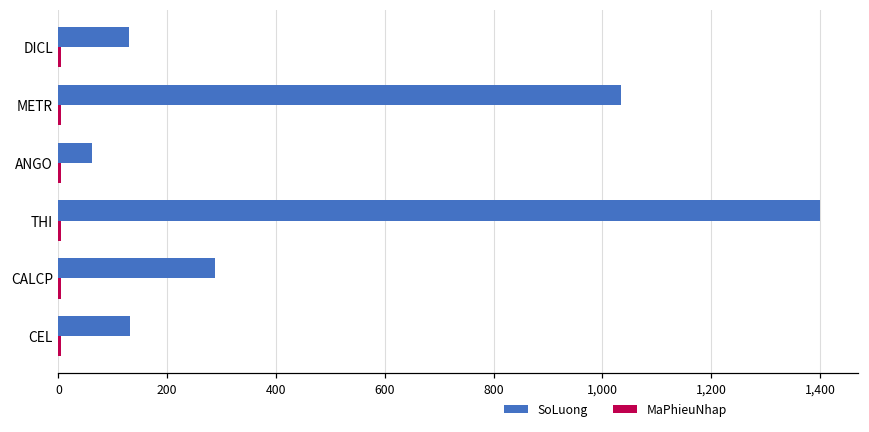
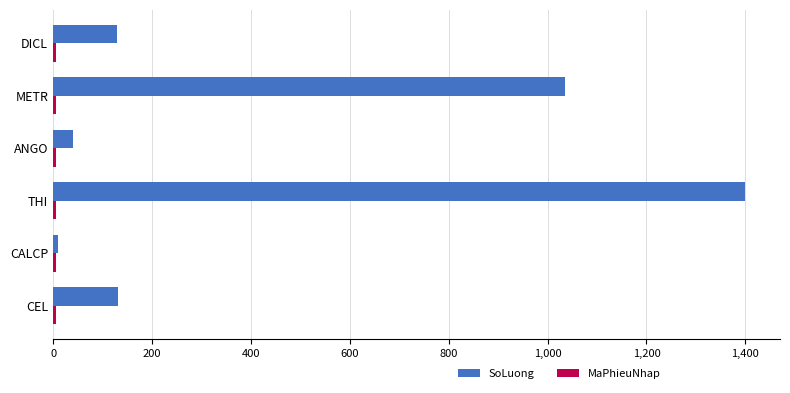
SoLuong, ANGO: 60 -> 40
SoLuong, CALCP: 290 -> 10
